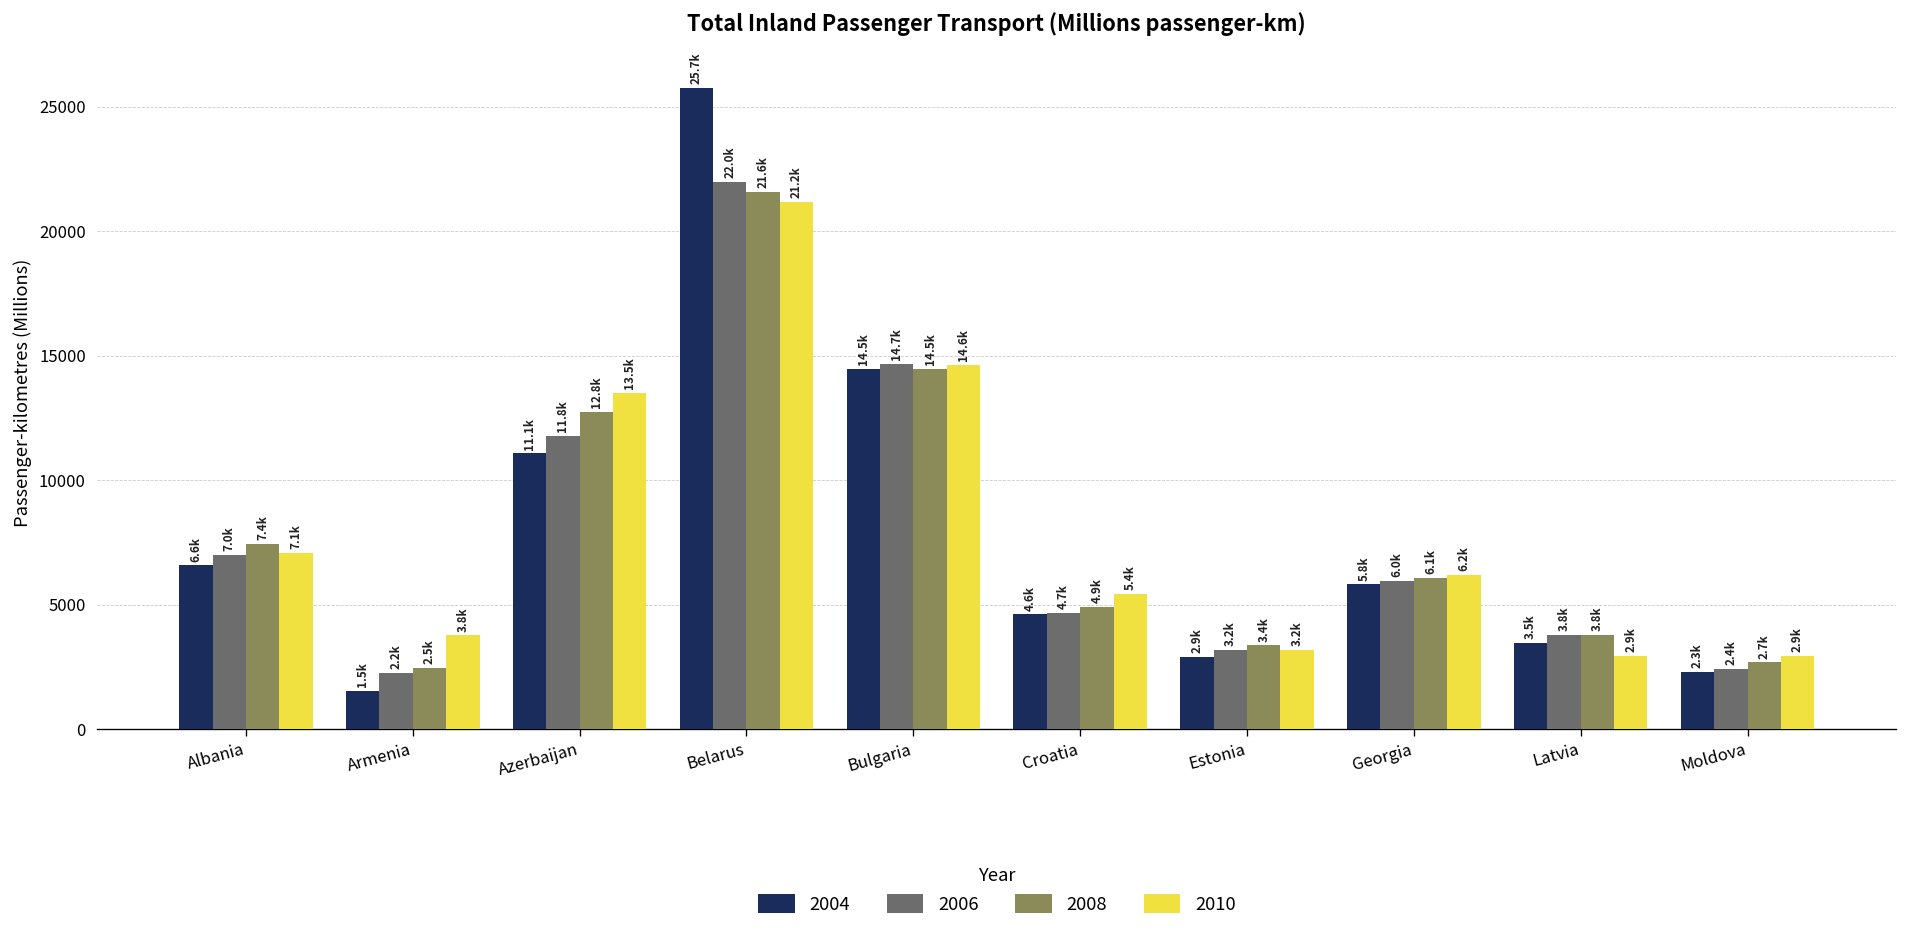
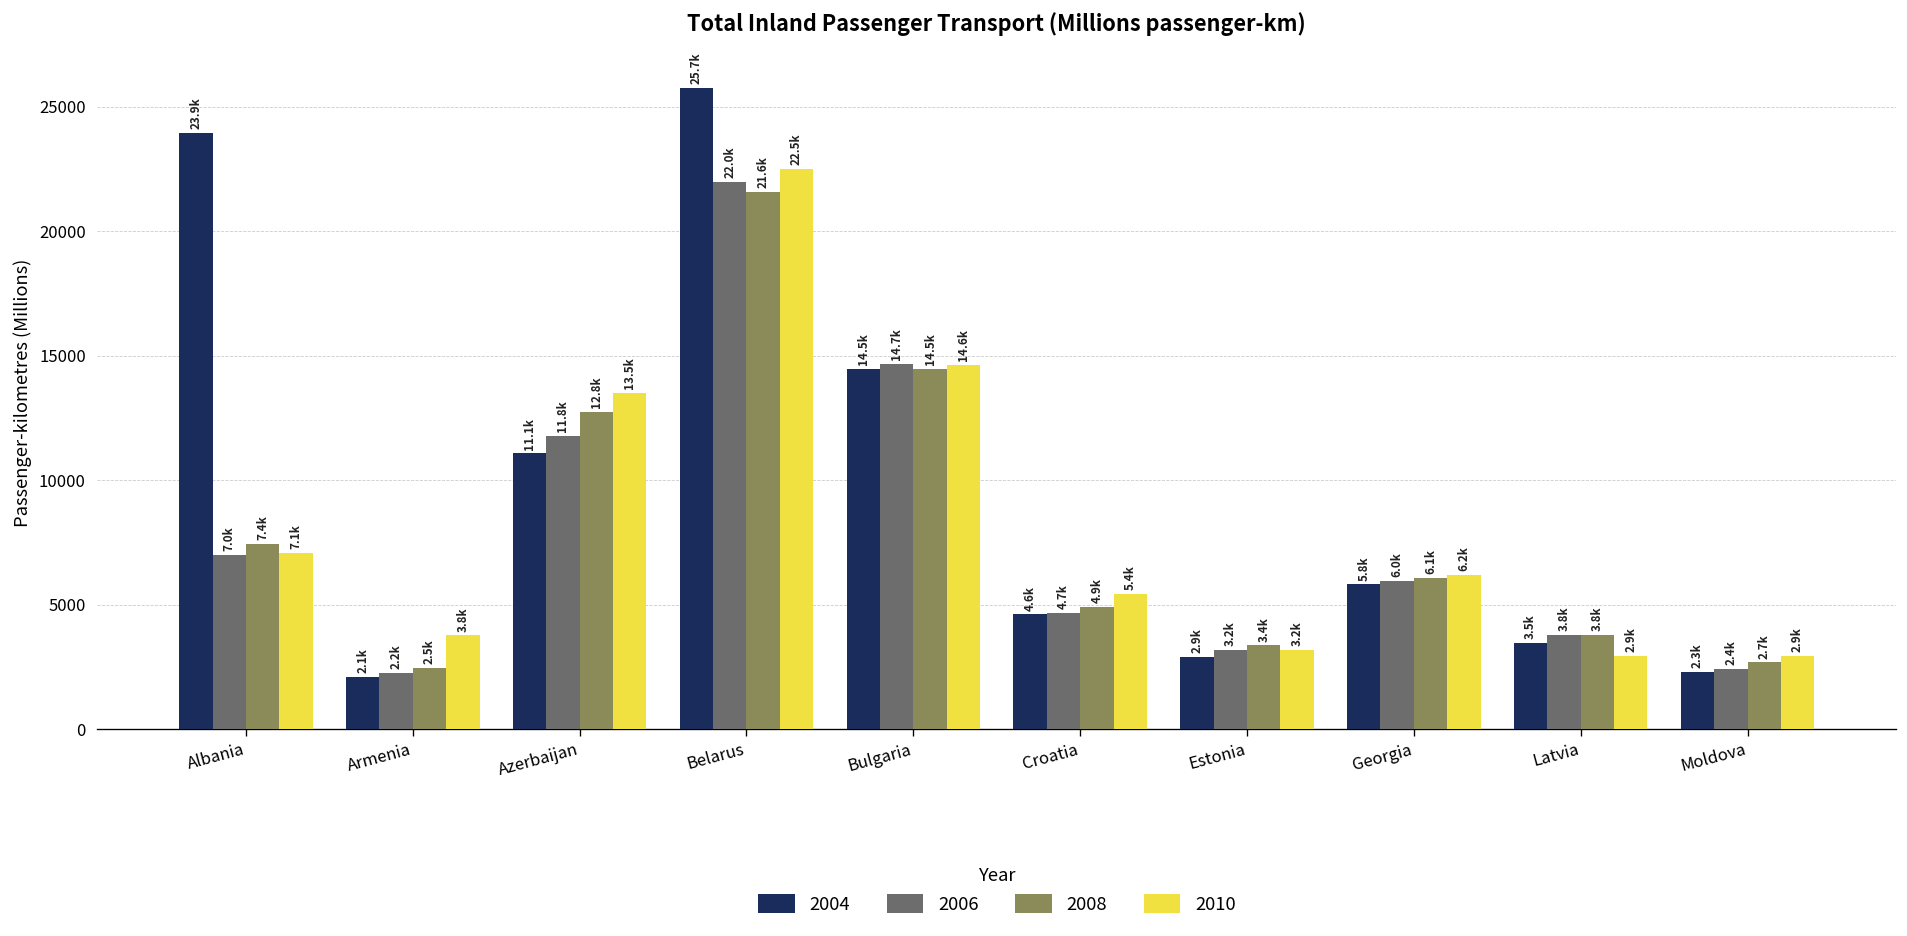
2004, Albania: 6.6k -> 23.9k
2004, Armenia: 1.5k -> 2.1k
2010, Belarus: 21.2k -> 22.5k
